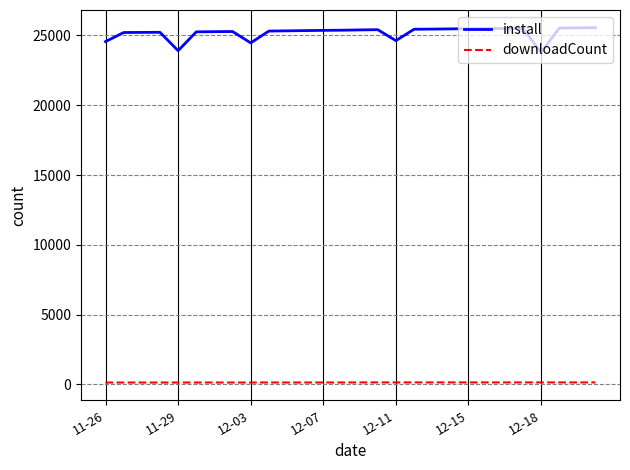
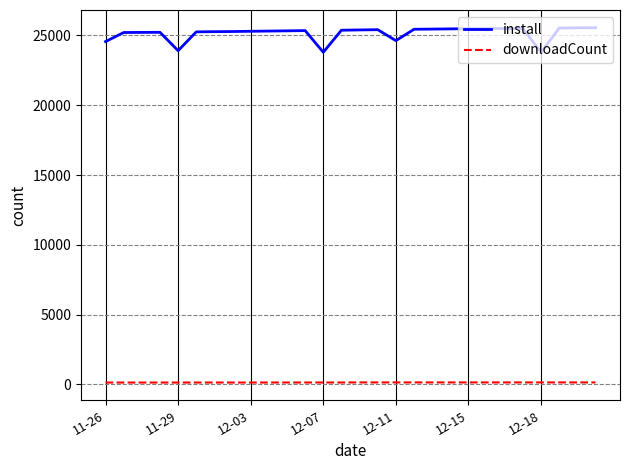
install, 12-03: 24500 -> 25300
install, 12-07: 25400 -> 23800
